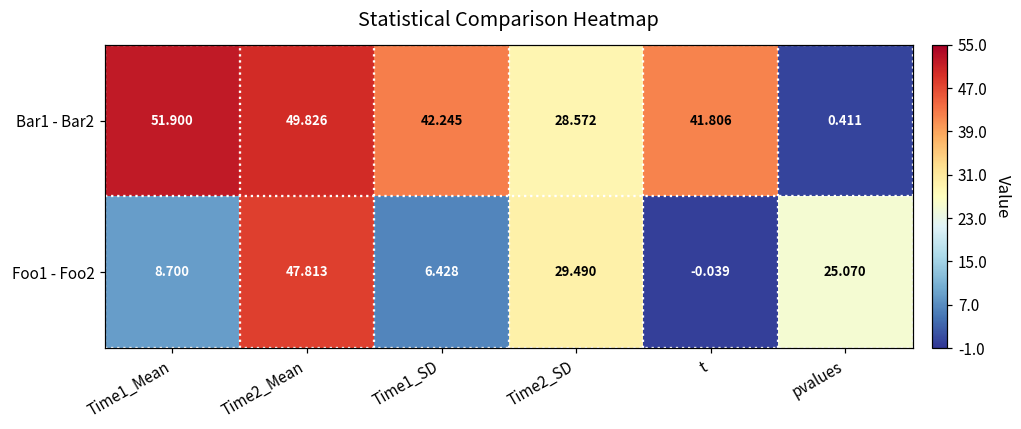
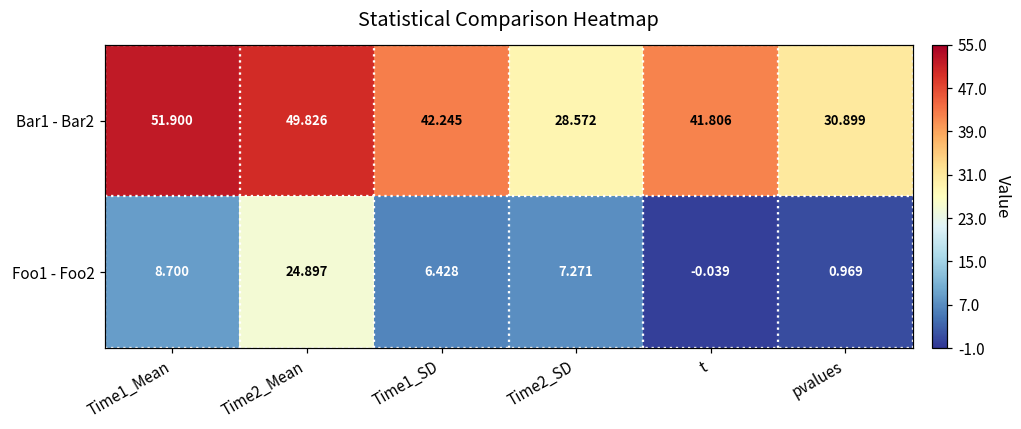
Bar1 - Bar2, pvalues: 0.411 -> 30.899
Foo1 - Foo2, Time2_Mean: 47.813 -> 24.897
Foo1 - Foo2, Time2_SD: 29.490 -> 7.271
Foo1 - Foo2, pvalues: 25.070 -> 0.969
